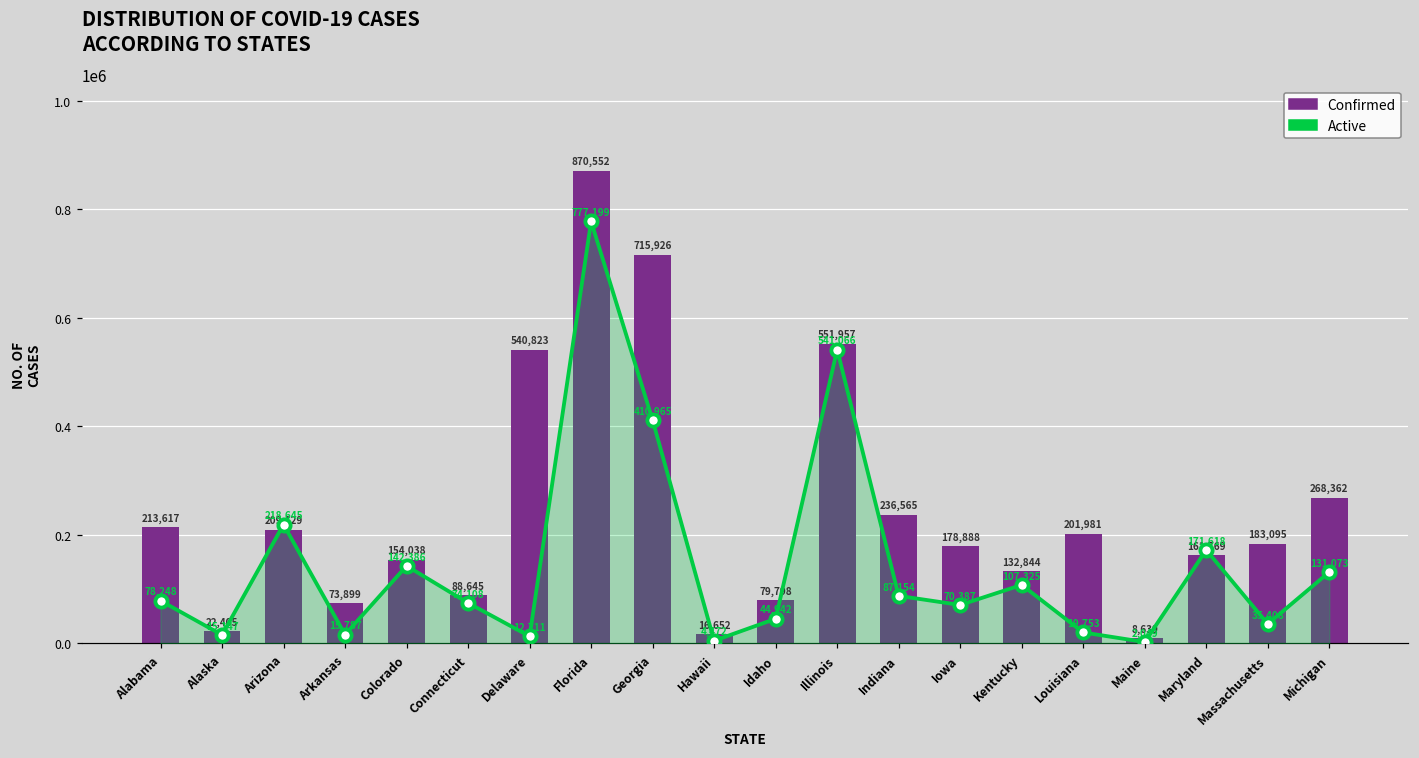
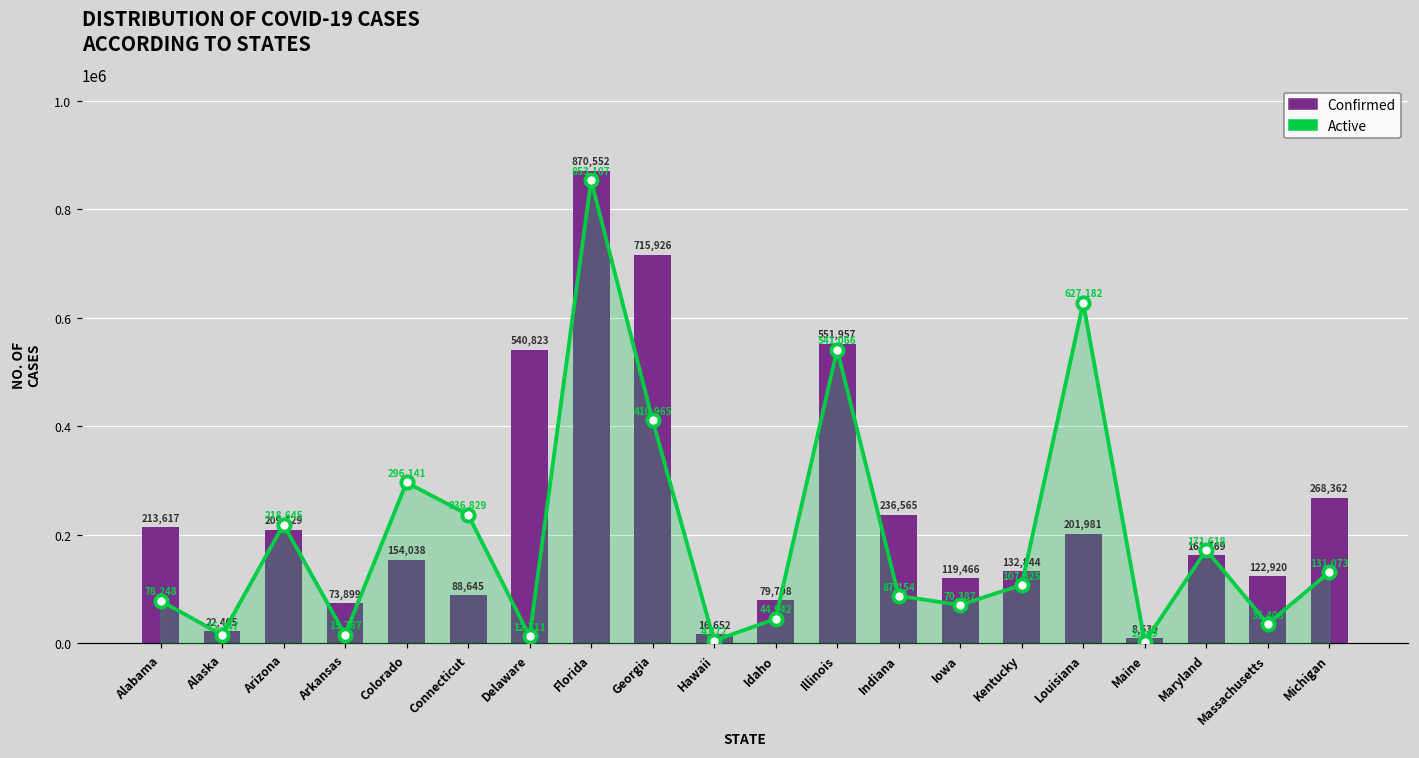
Active, Colorado: 142,386 -> 296,141
Active, Connecticut: 74,108 -> 236,829
Active, Florida: 777,199 -> 853,107
Confirmed, Iowa: 178,888 -> 119,466
Active, Louisiana: 19,753 -> 627,182
Confirmed, Massachusetts: 183,095 -> 122,920
